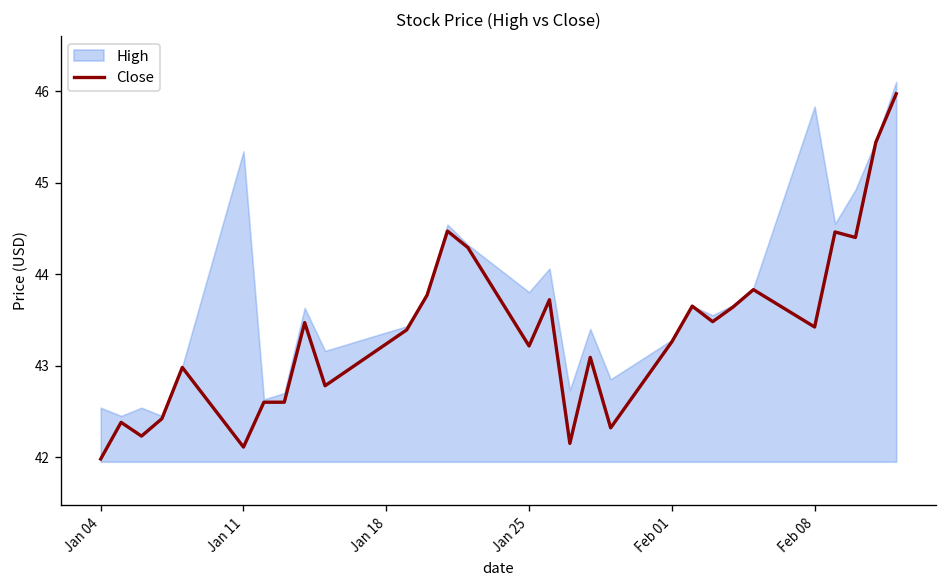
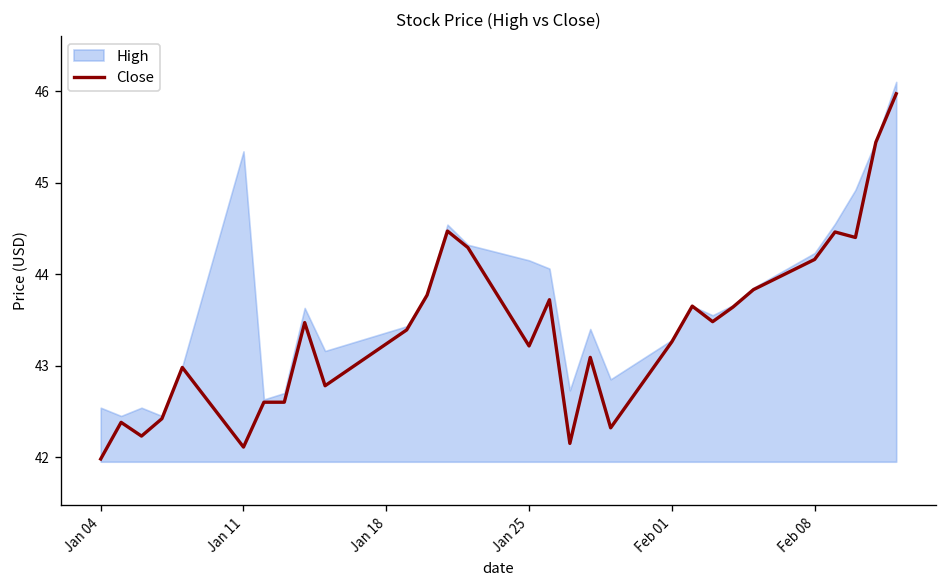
High, Jan 25: 43.8 -> 44.2
Close, Feb 08: 43.4 -> 44.2
High, Feb 08: 45.8 -> 44.2
